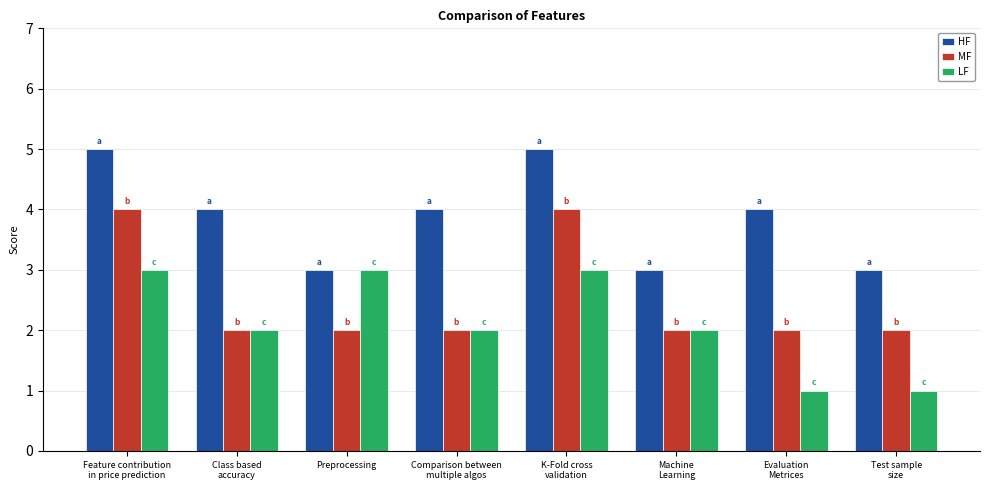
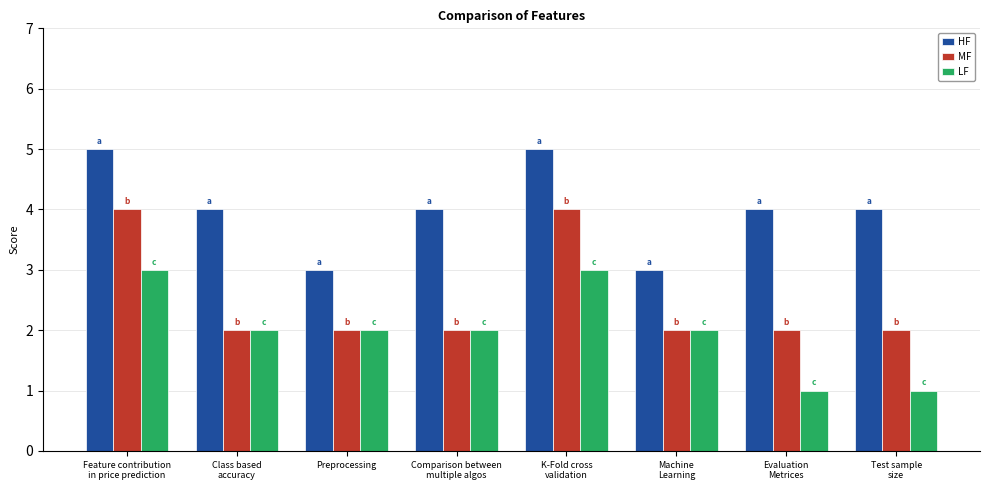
LF, Preprocessing: 3 -> 2
HF, Test sample size: 3 -> 4
